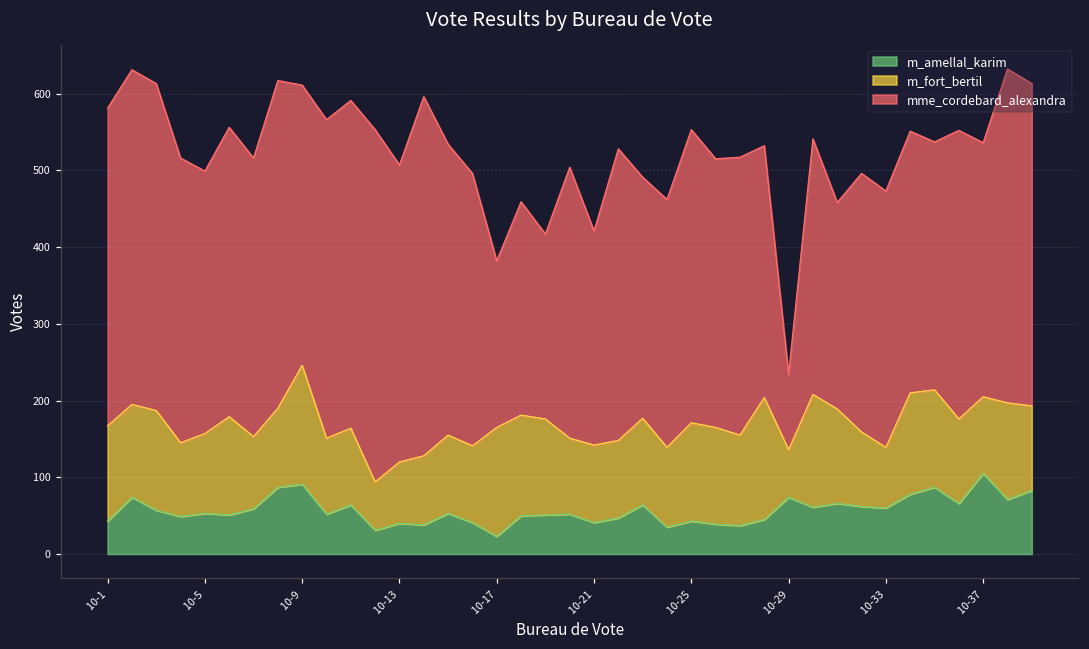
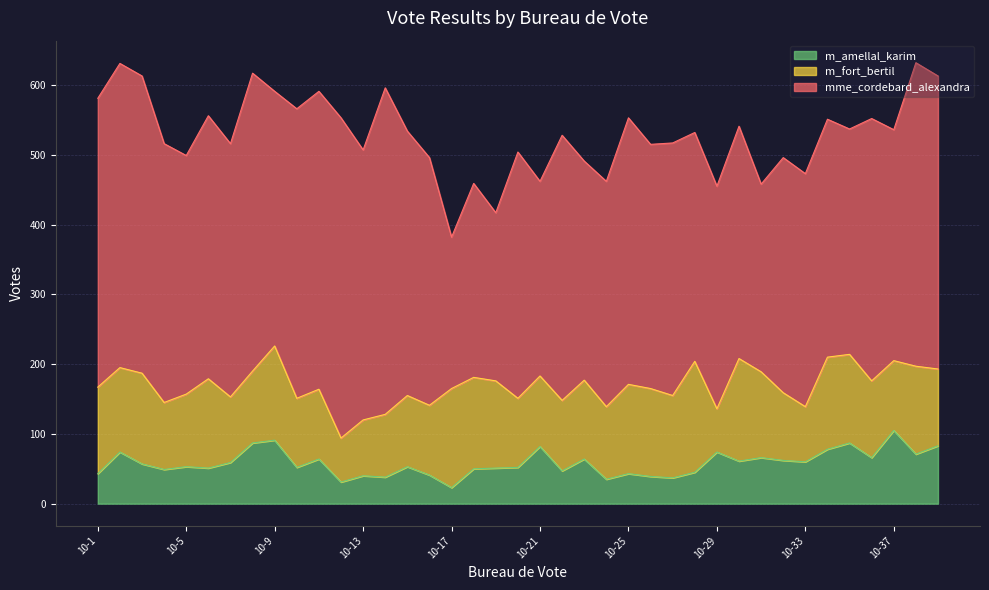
m_fort_bertil, 10-9: 160 -> 140
m_amellal_karim, 10-21: 40 -> 80
mme_cordebard_alexandra, 10-29: 100 -> 320
